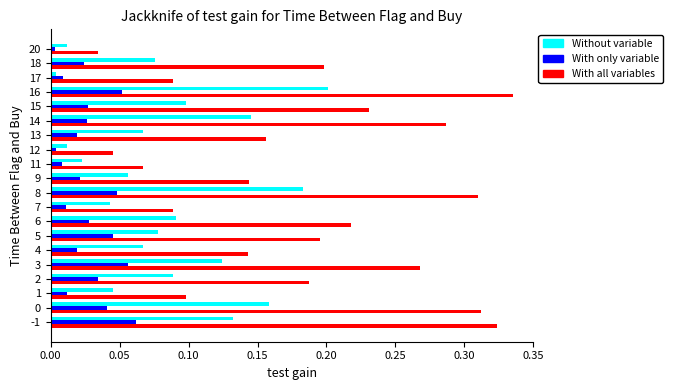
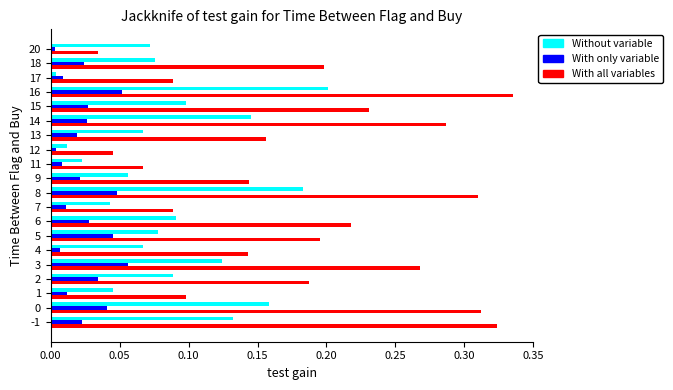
Without variable, 20: 0.012 -> 0.072
With only variable, 4: 0.019 -> 0.007
With only variable, -1: 0.062 -> 0.023
